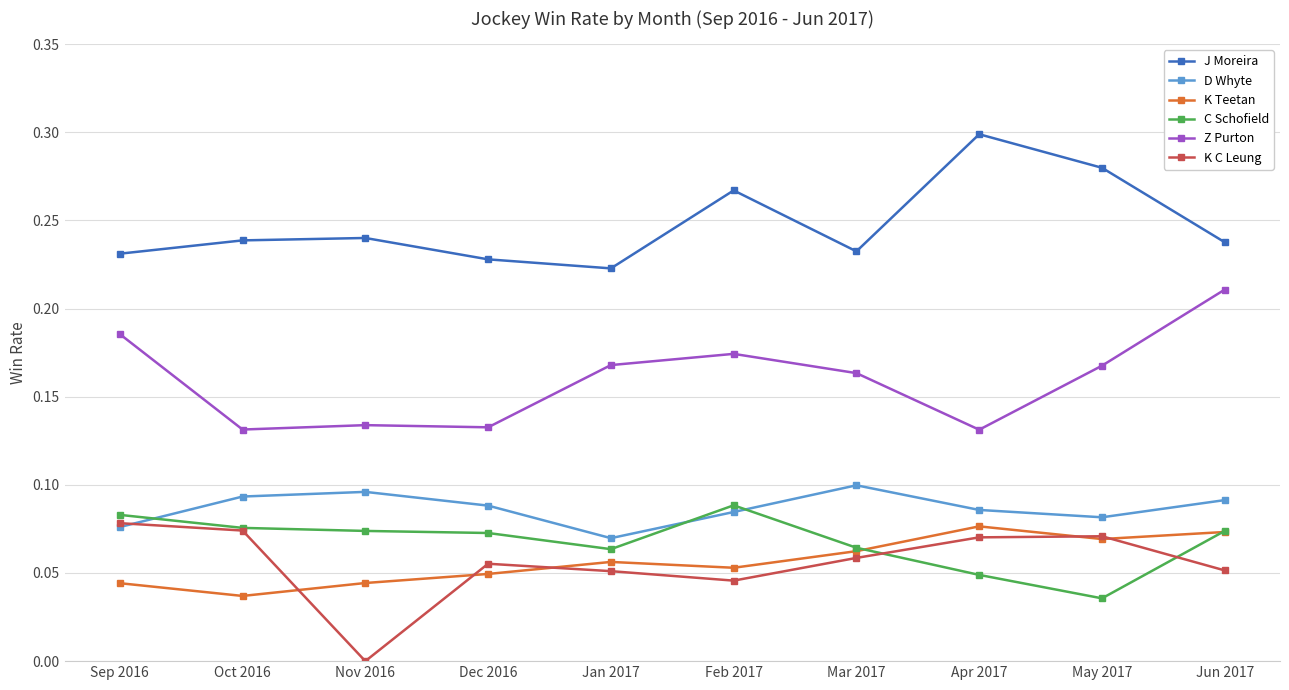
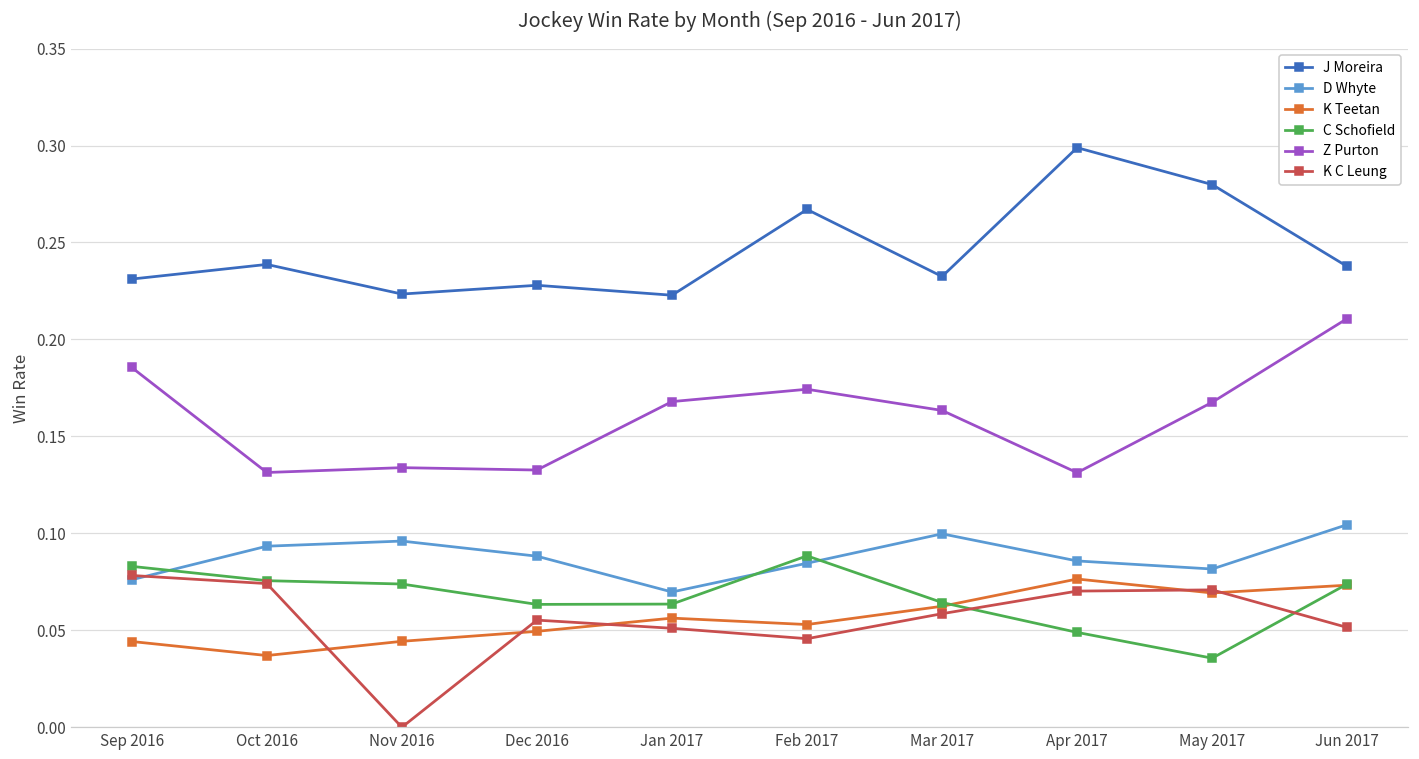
J Moreira, Nov 2016: 0.240 -> 0.223
C Schofield, Dec 2016: 0.073 -> 0.063
D Whyte, Jun 2017: 0.091 -> 0.104
